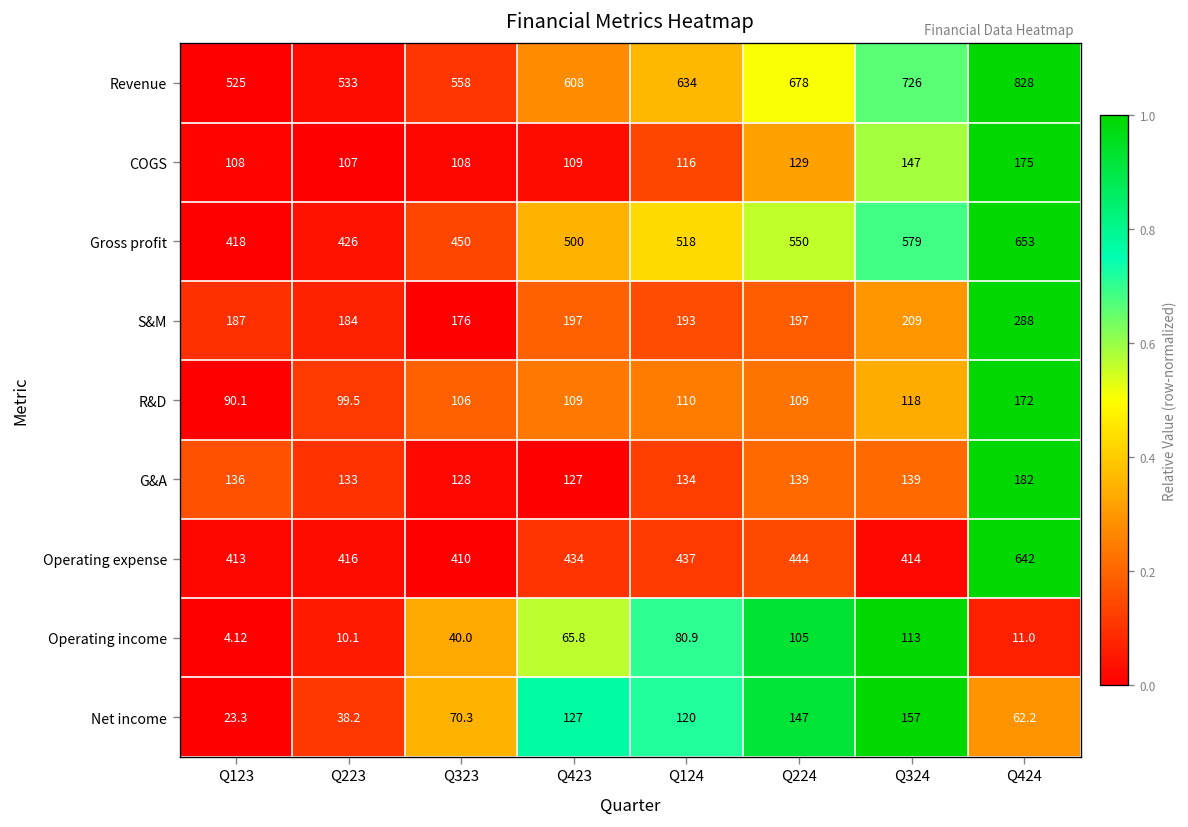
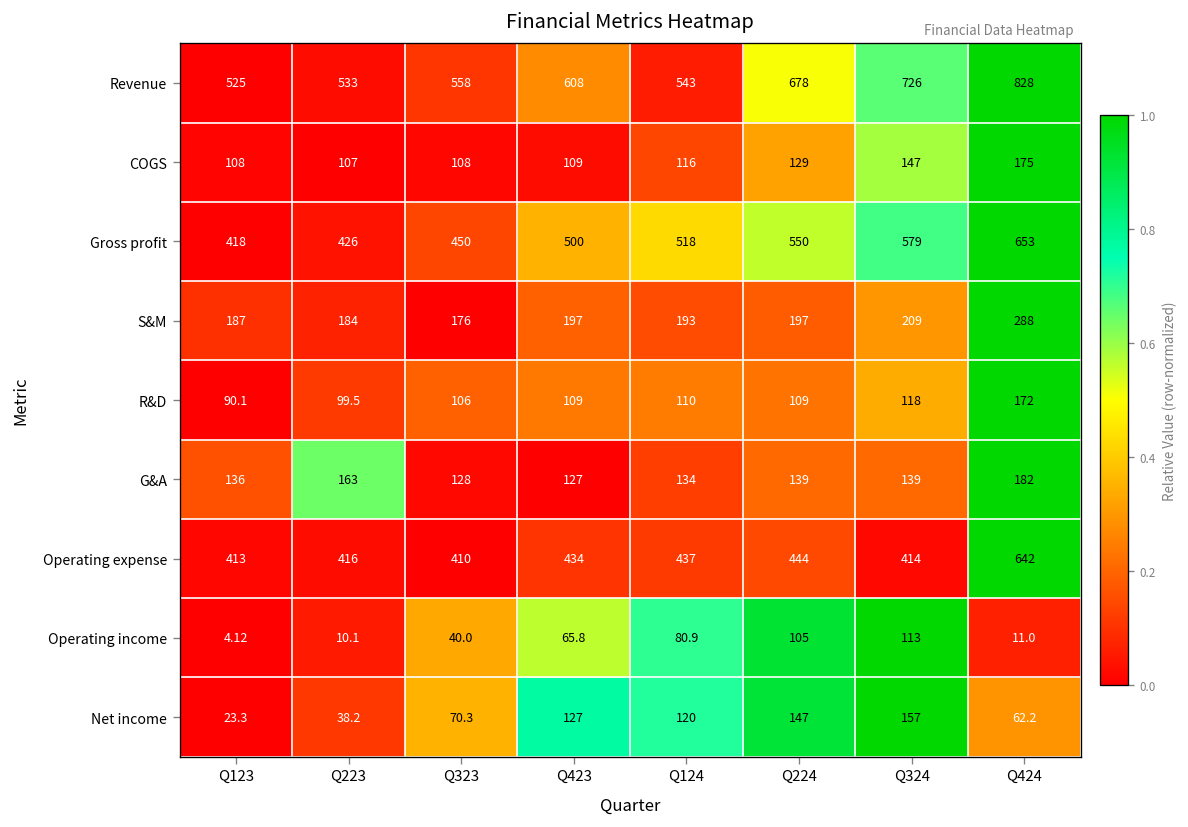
Revenue, Q124: 634 -> 543
G&A, Q223: 133 -> 163
